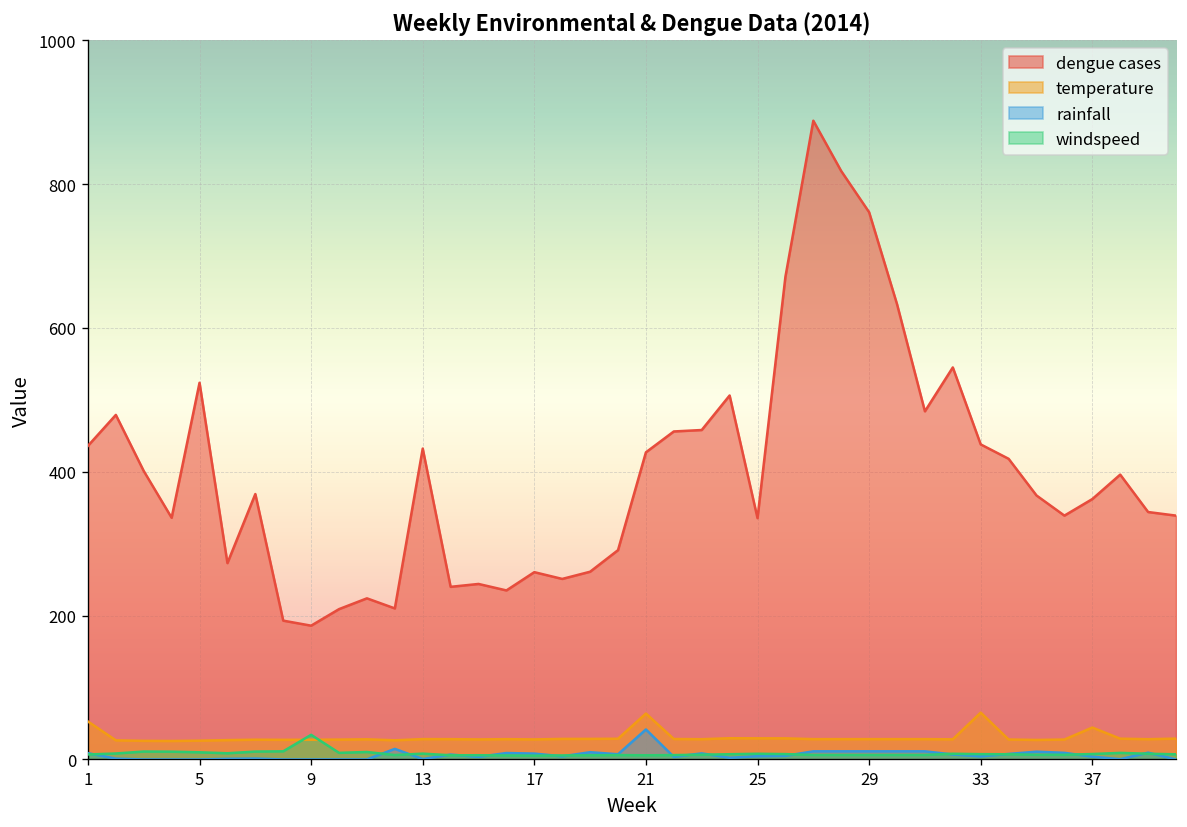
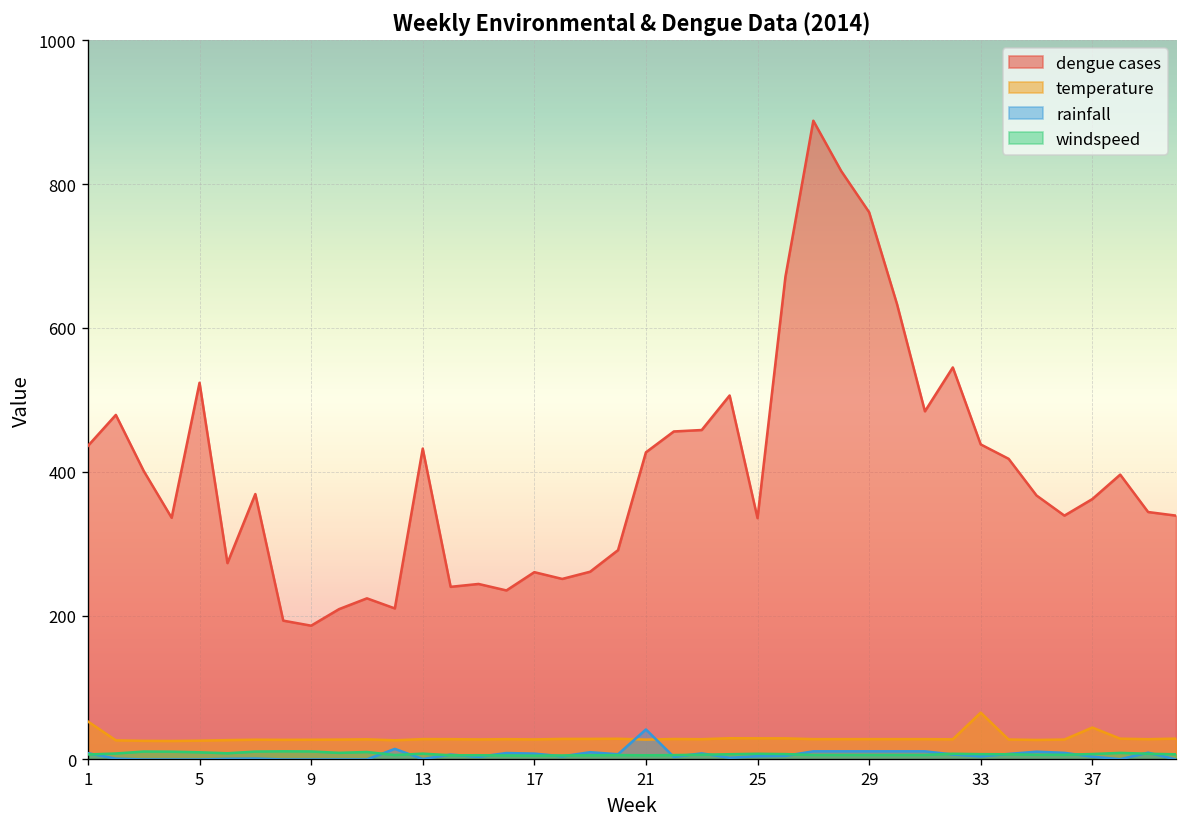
windspeed, 9: 30 -> 10
temperature, 21: 60 -> 30
